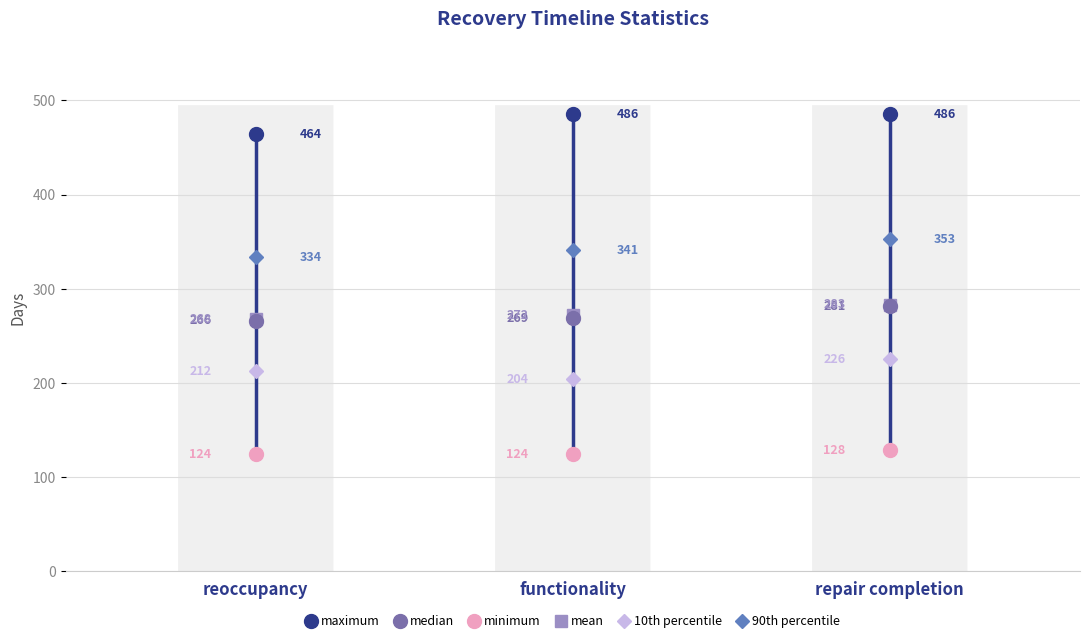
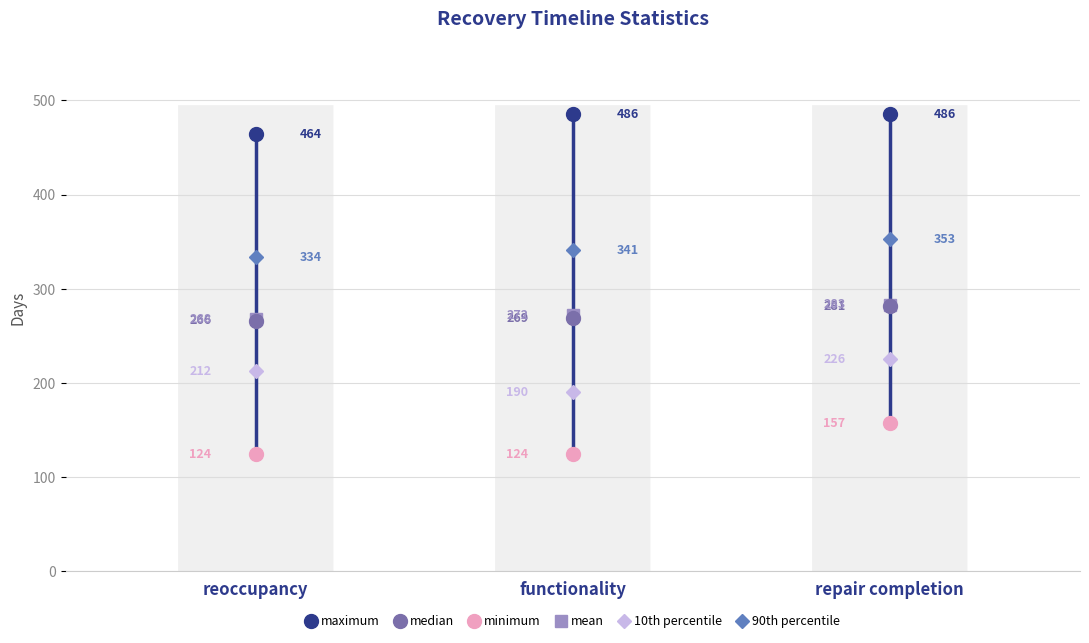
10th percentile, functionality: 204 -> 190
minimum, repair completion: 128 -> 157
